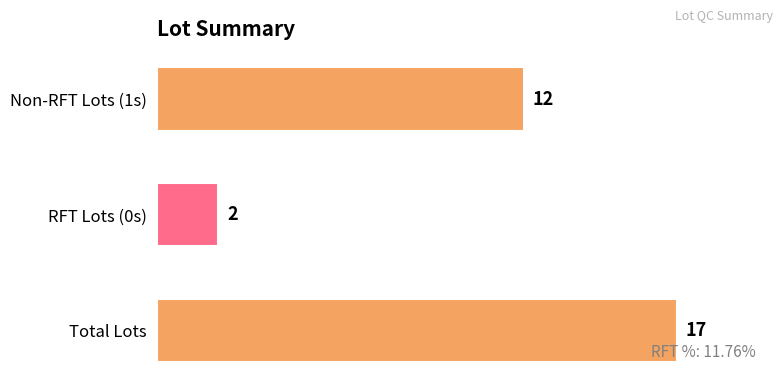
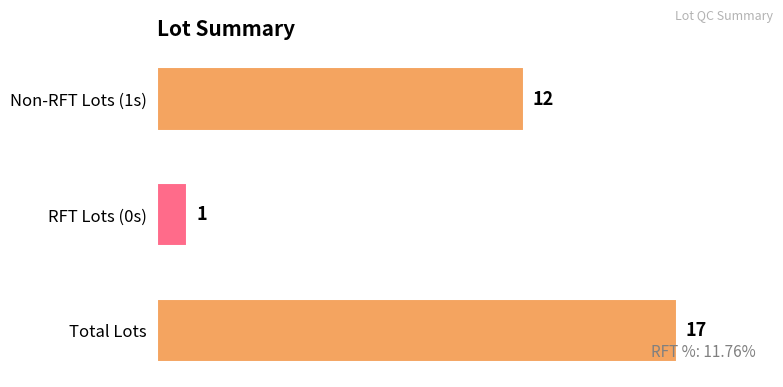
RFT Lots (0s): 2 -> 1
